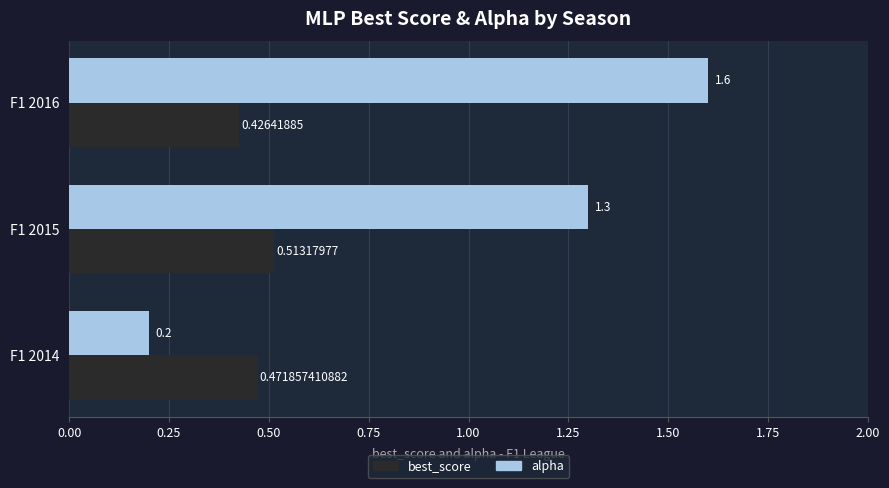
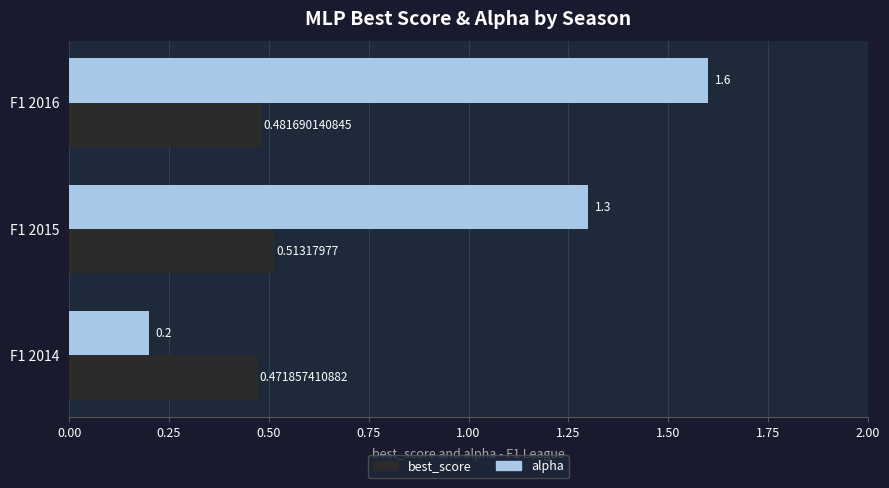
best_score, F1 2016: 0.42641885 -> 0.481690140845
